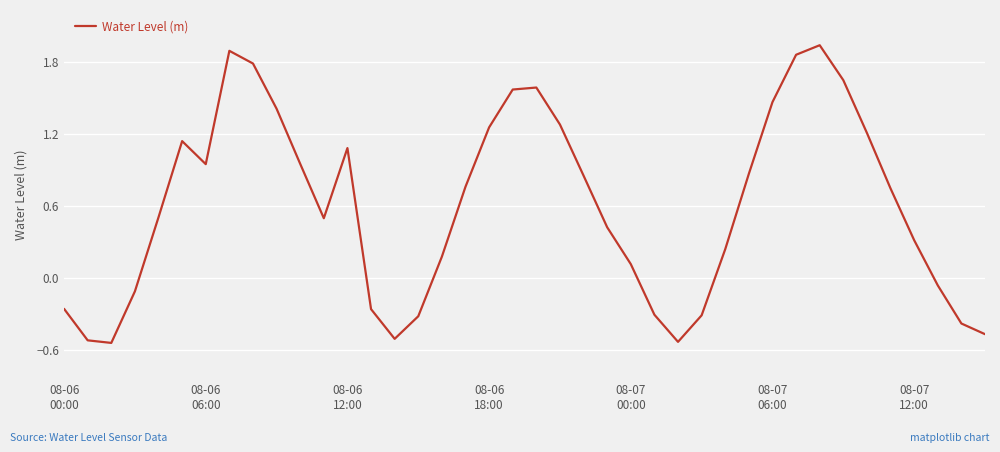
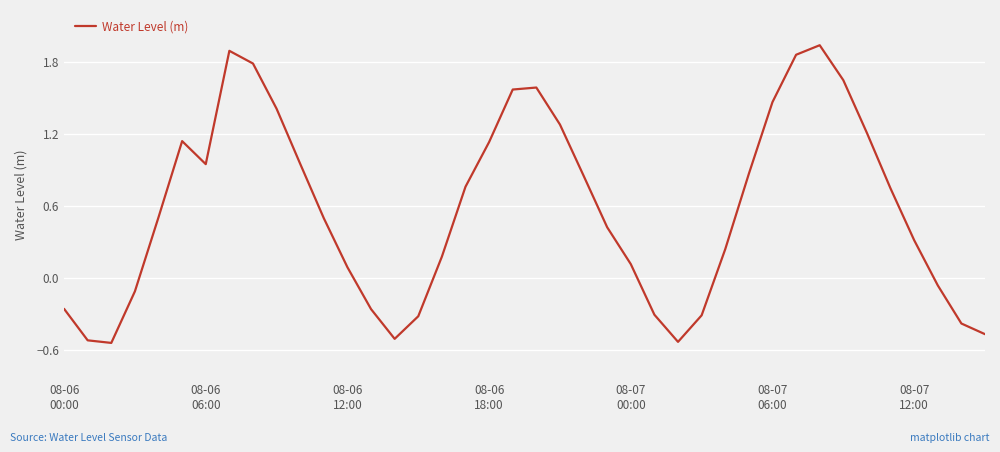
08-06 12:00: 1.08 -> 0.09
08-06 18:00: 1.25 -> 1.13
